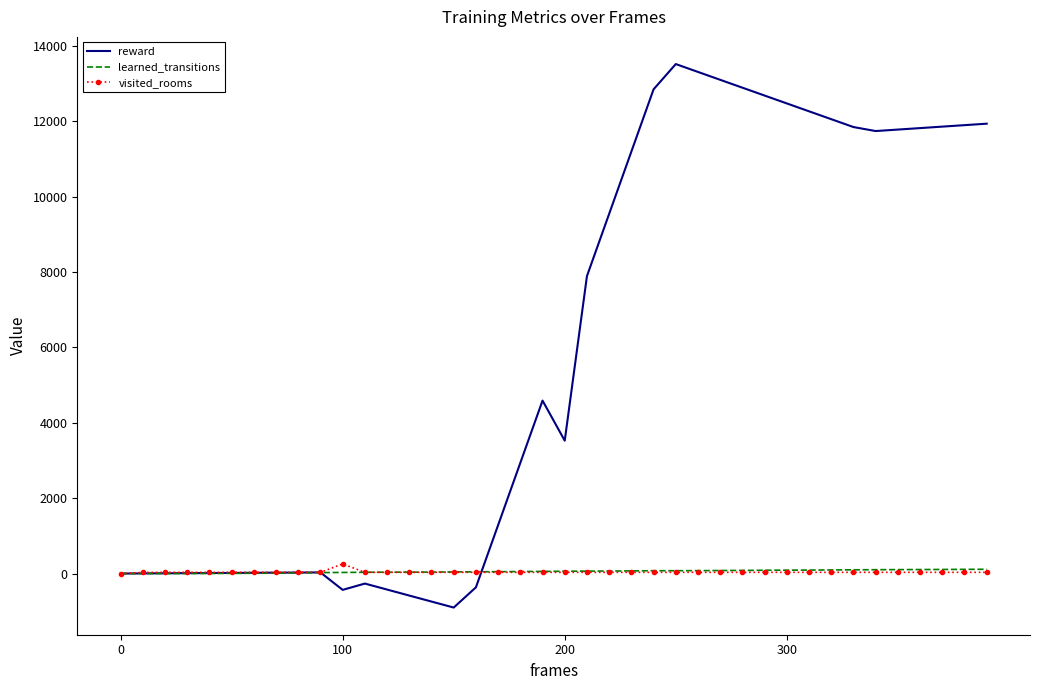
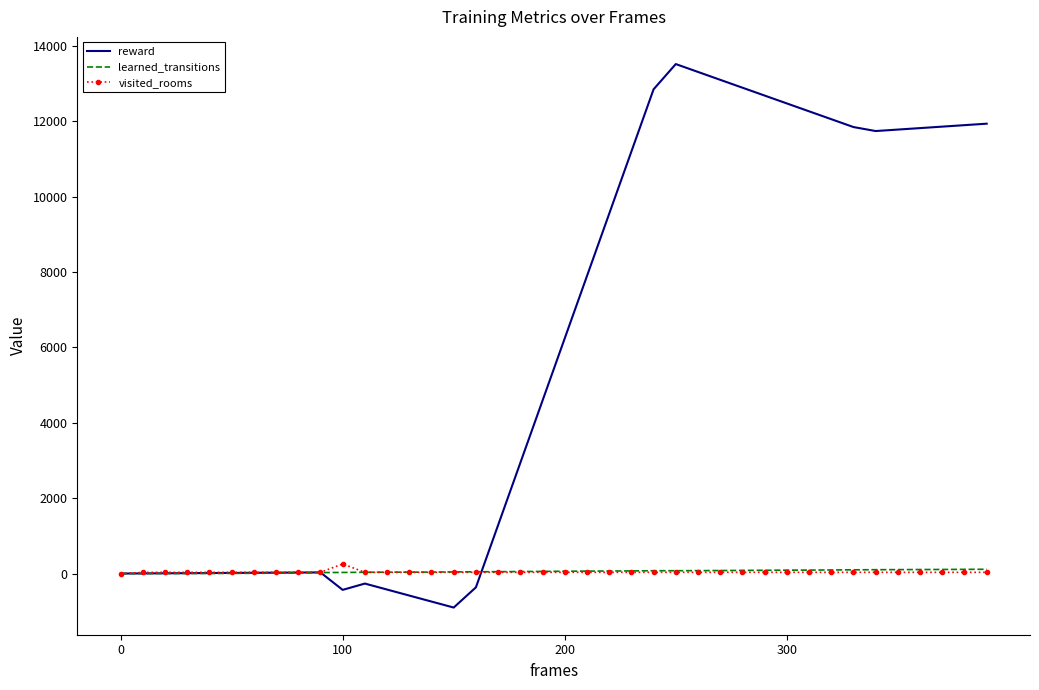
reward, 200: 3500 -> 6200
